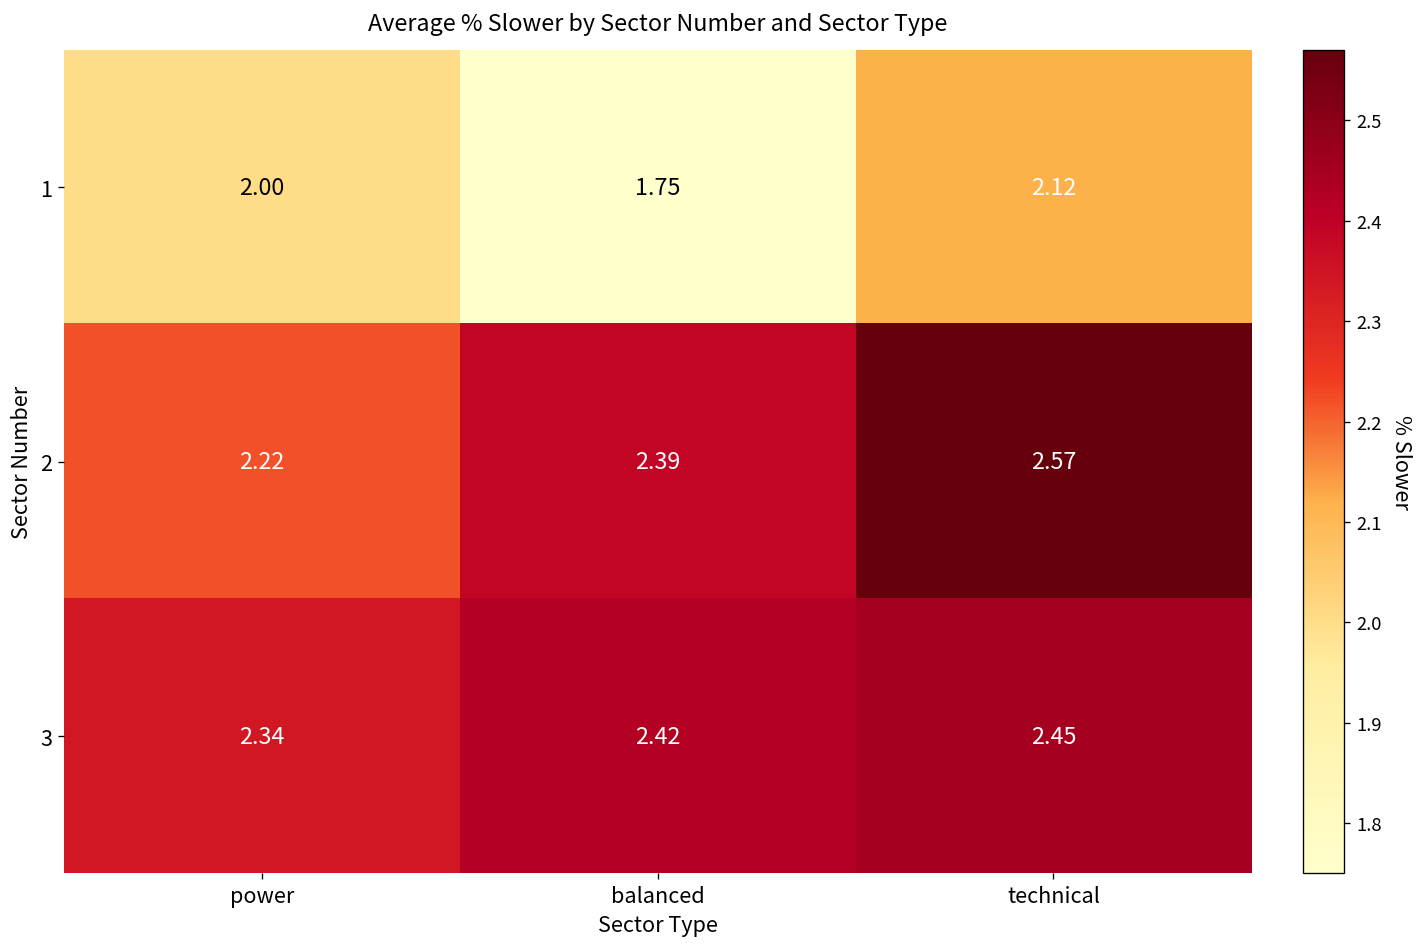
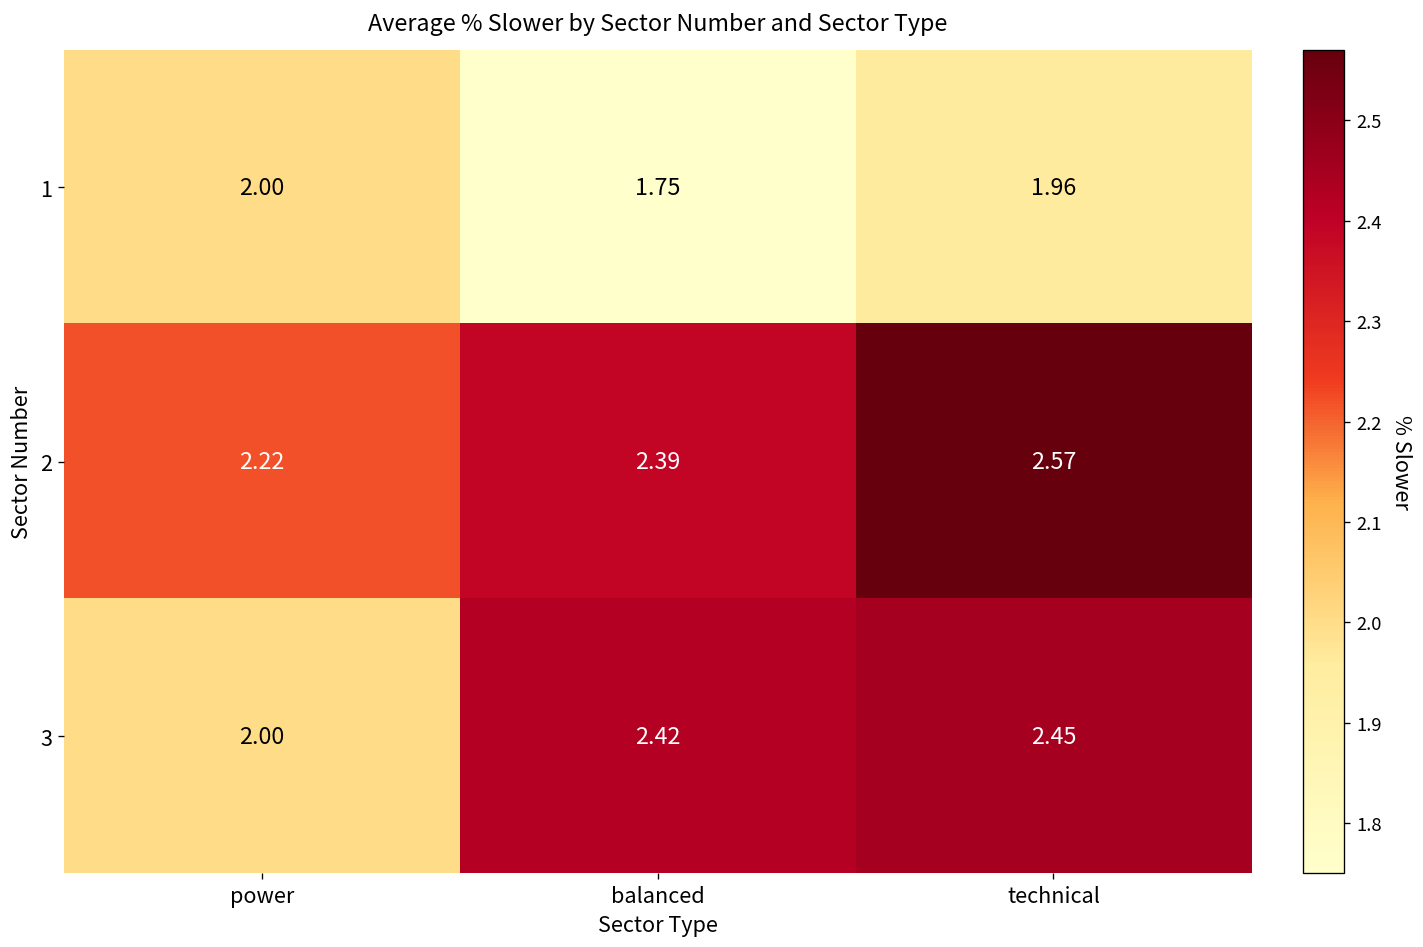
1, technical: 2.12 -> 1.96
3, power: 2.34 -> 2.00
